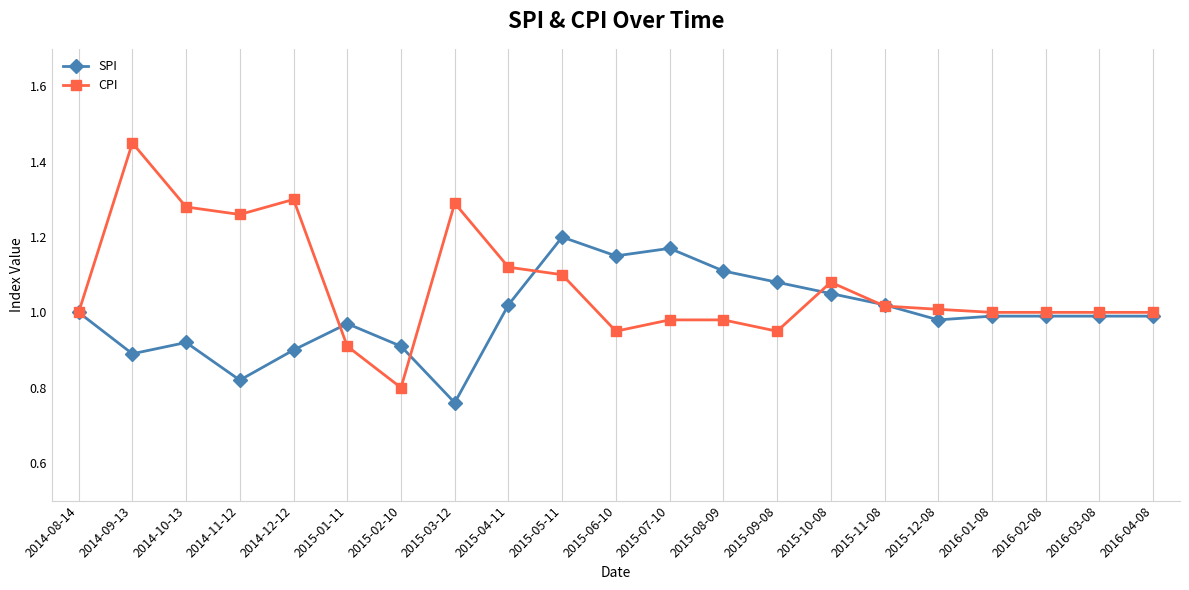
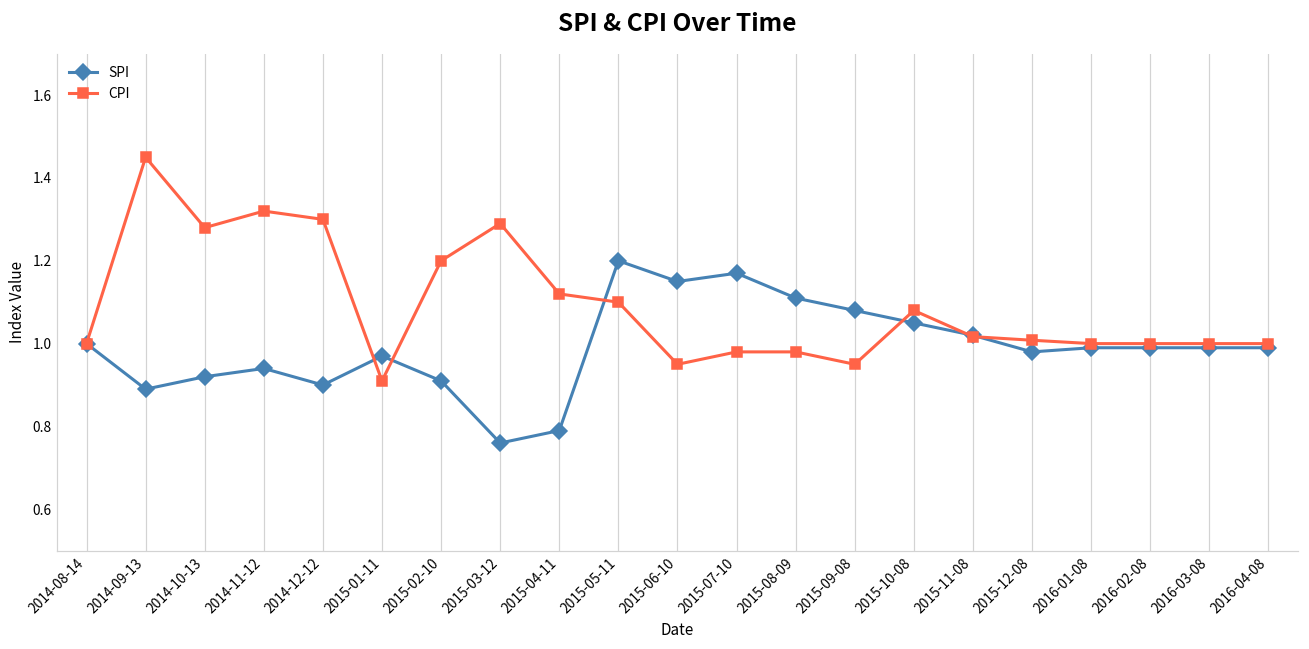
SPI, 2014-11-12: 0.82 -> 0.94
CPI, 2014-11-12: 1.26 -> 1.32
CPI, 2015-02-10: 0.8 -> 1.2
SPI, 2015-04-11: 1.02 -> 0.79
